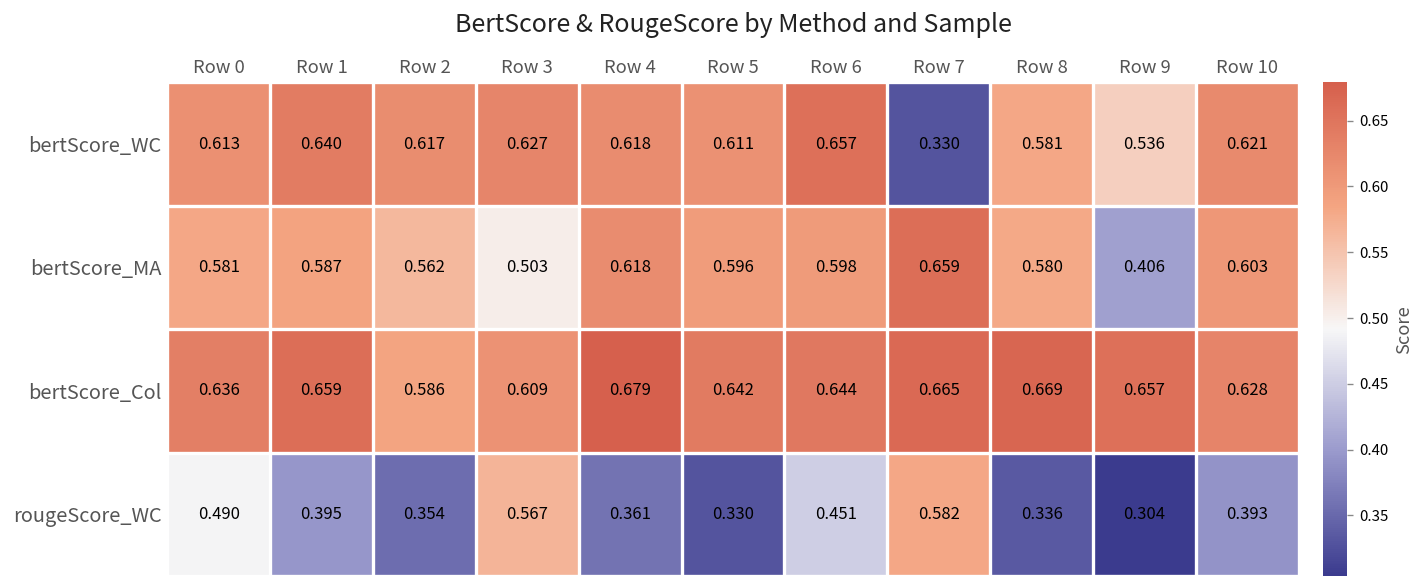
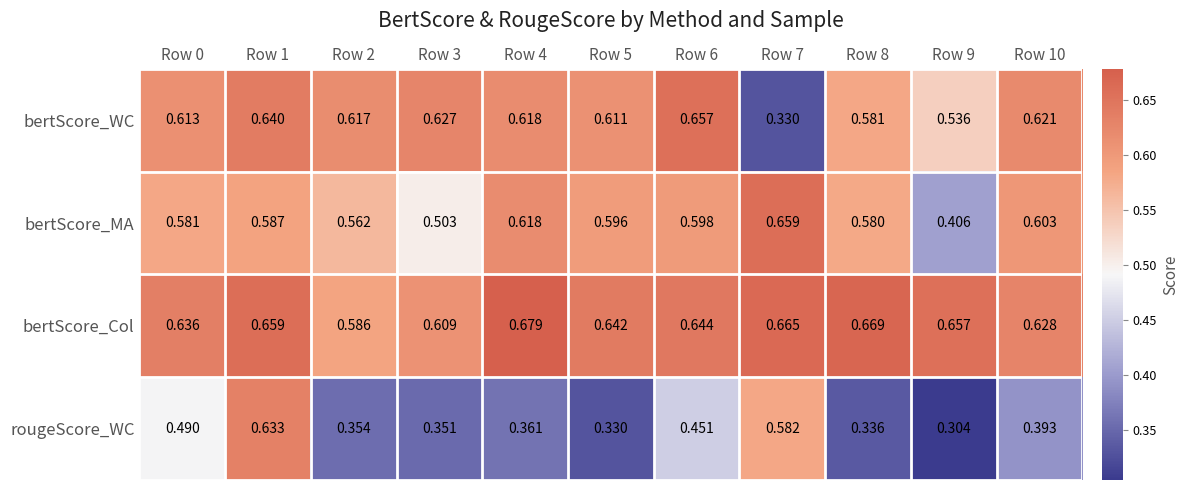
rougeScore_WC, Row 1: 0.395 -> 0.633
rougeScore_WC, Row 3: 0.567 -> 0.351
